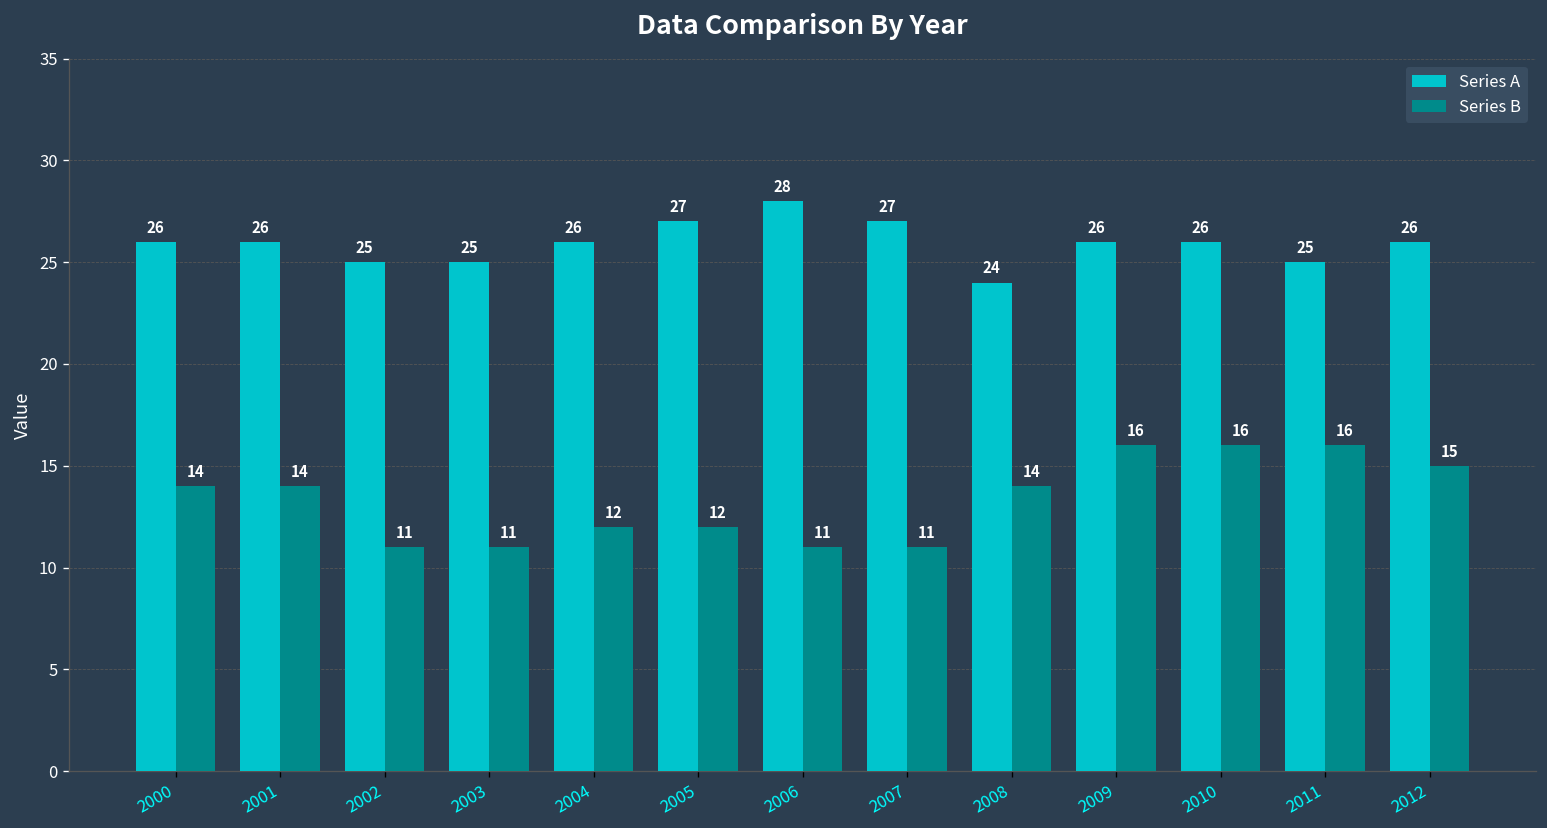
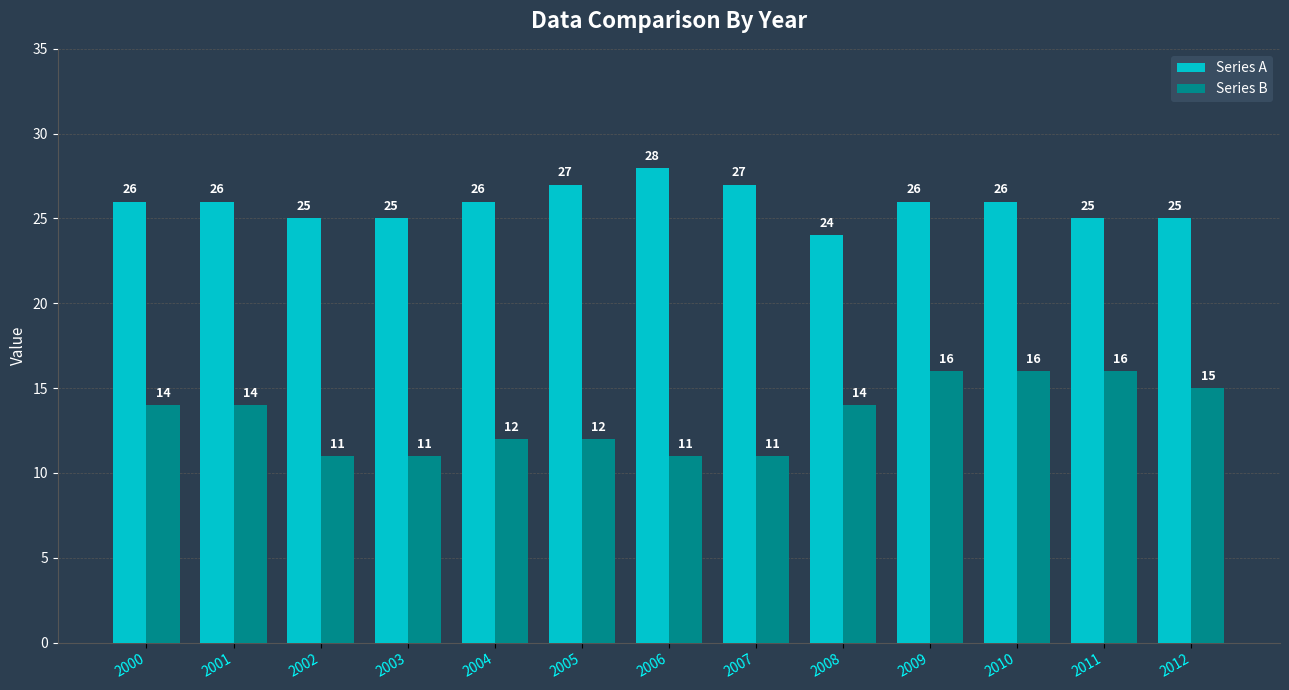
Series A, 2012: 26 -> 25
